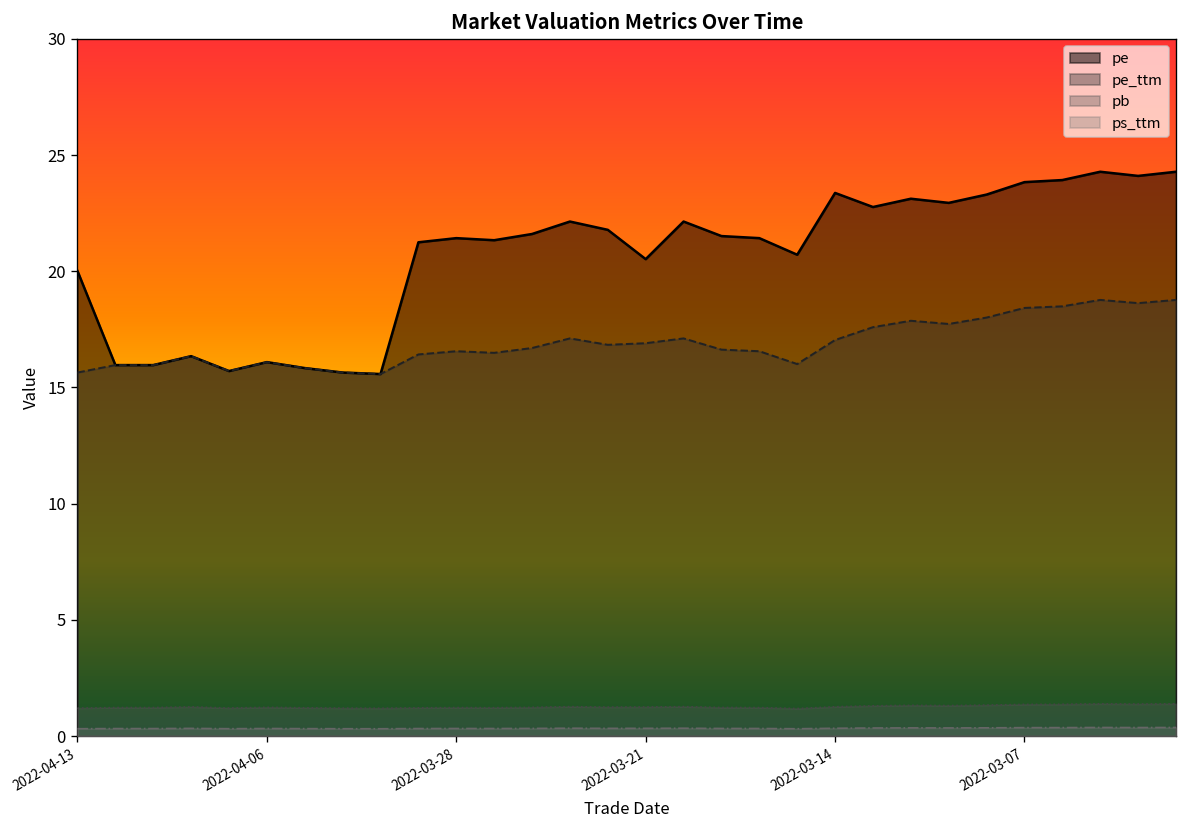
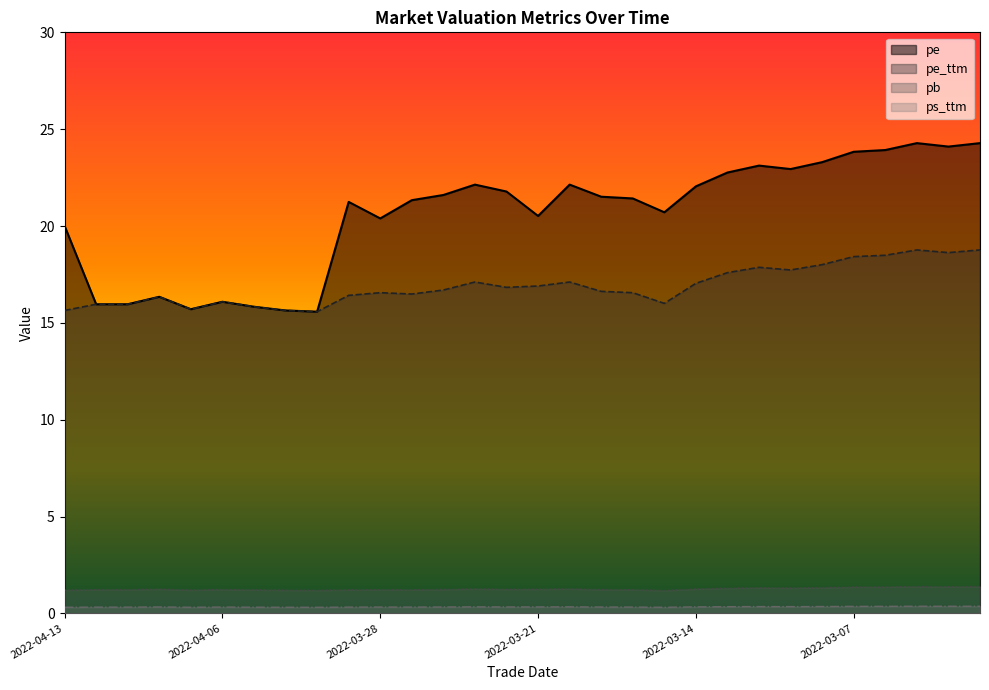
pe, 2022-03-28: 21.4 -> 20.4
pe, 2022-03-14: 23.4 -> 22.0
